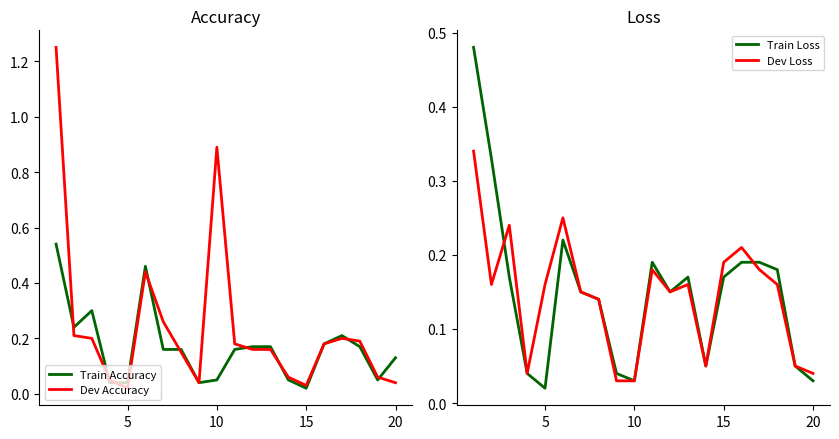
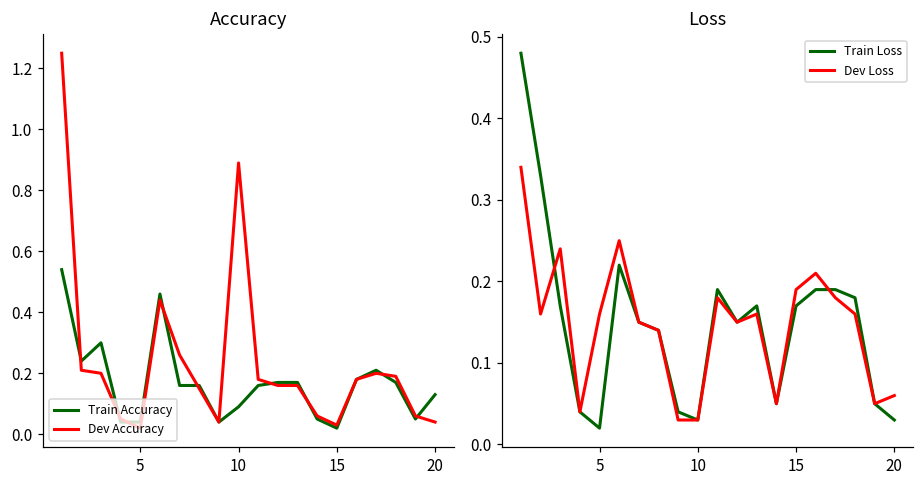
Accuracy, Train Accuracy, 10: 0.05 -> 0.09
Loss, Dev Loss, 20: 0.04 -> 0.06
